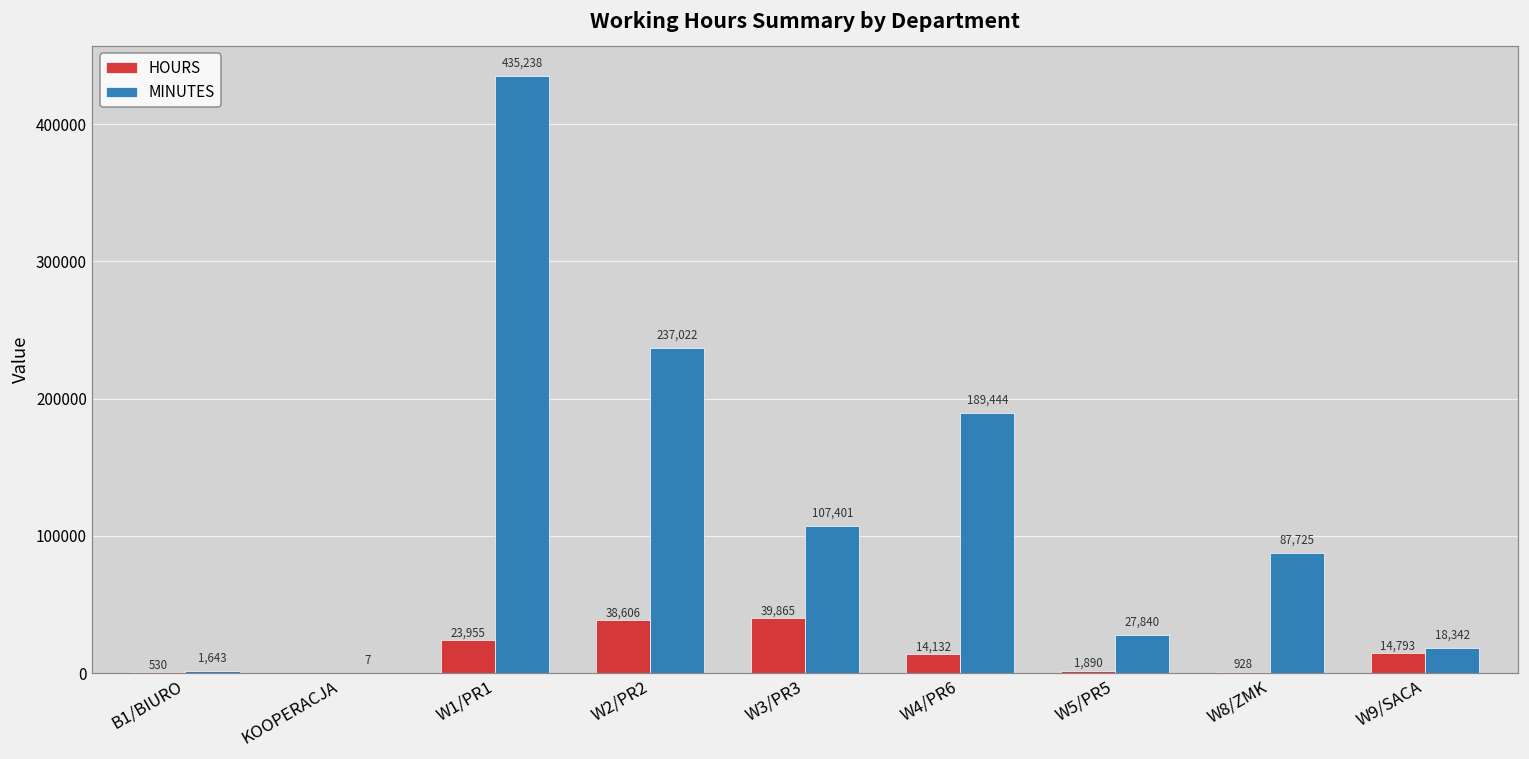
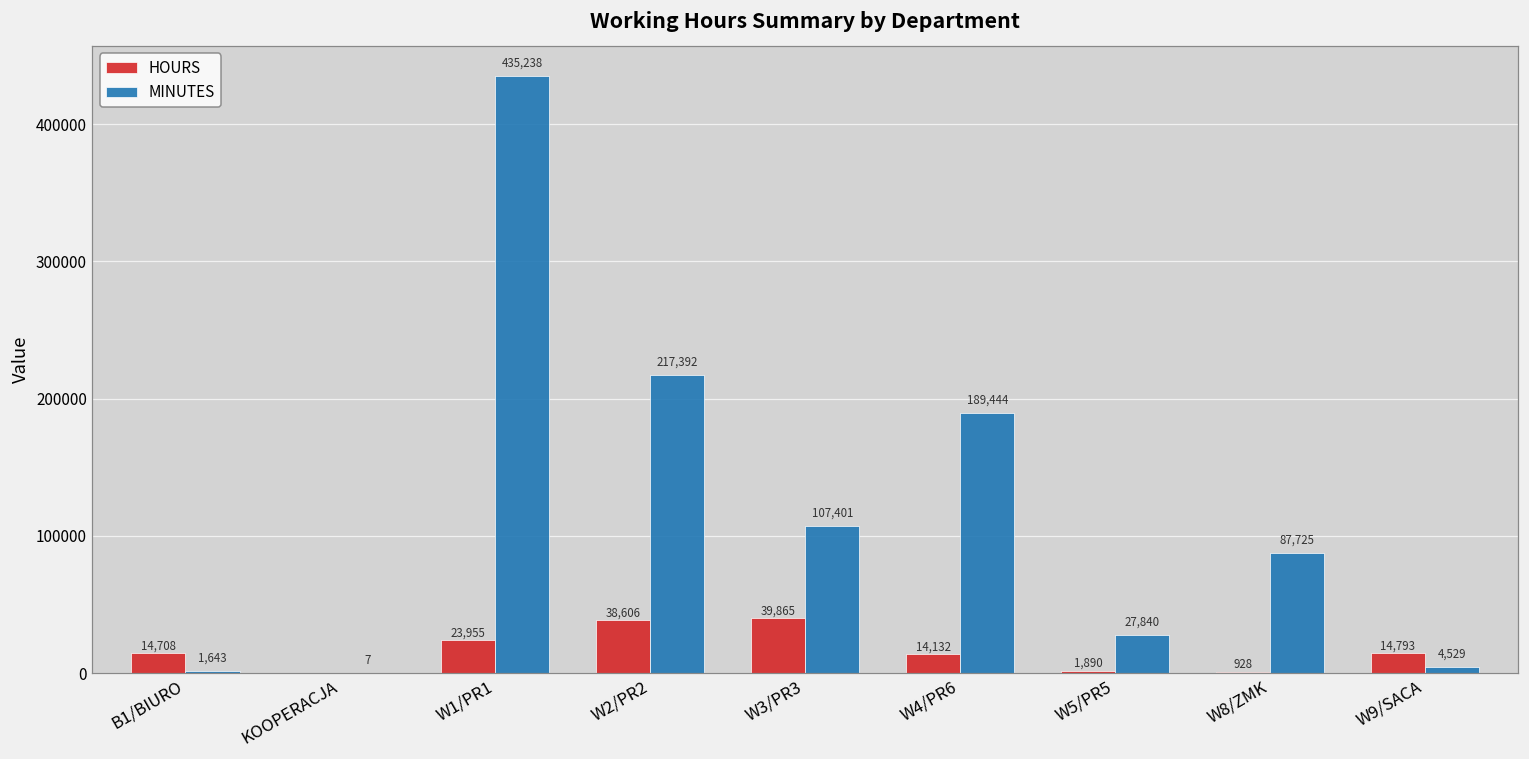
HOURS, B1/BIURO: 530 -> 14,708
MINUTES, W2/PR2: 237,022 -> 217,392
MINUTES, W9/SACA: 18,342 -> 4,529
